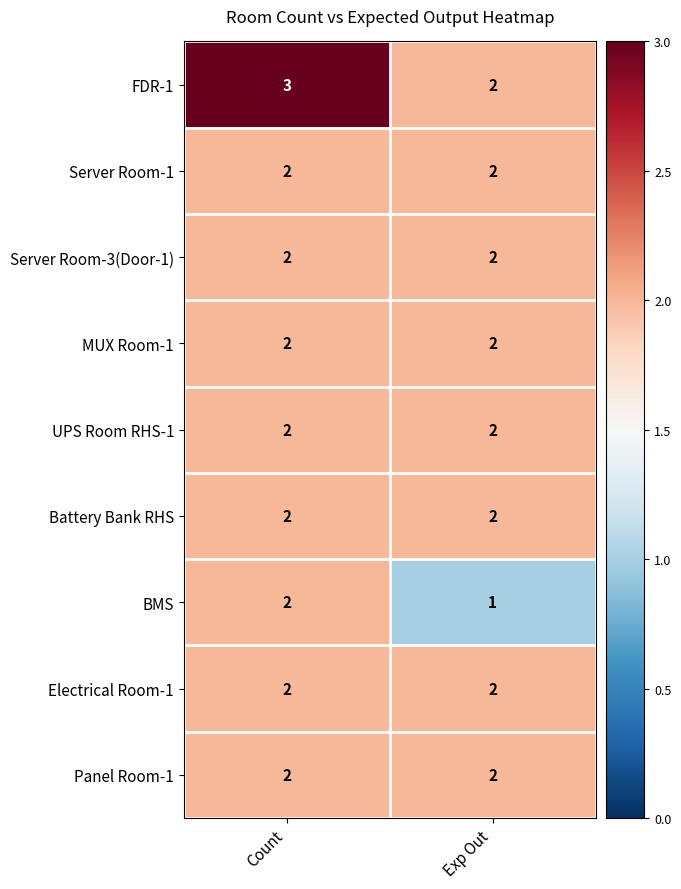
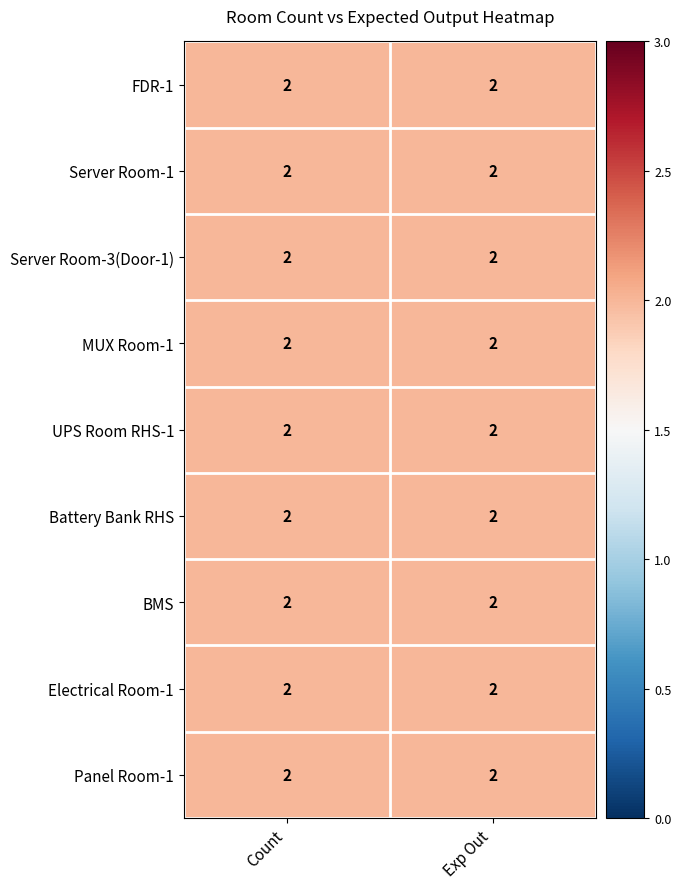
FDR-1, Count: 3 -> 2
BMS, Exp Out: 1 -> 2
